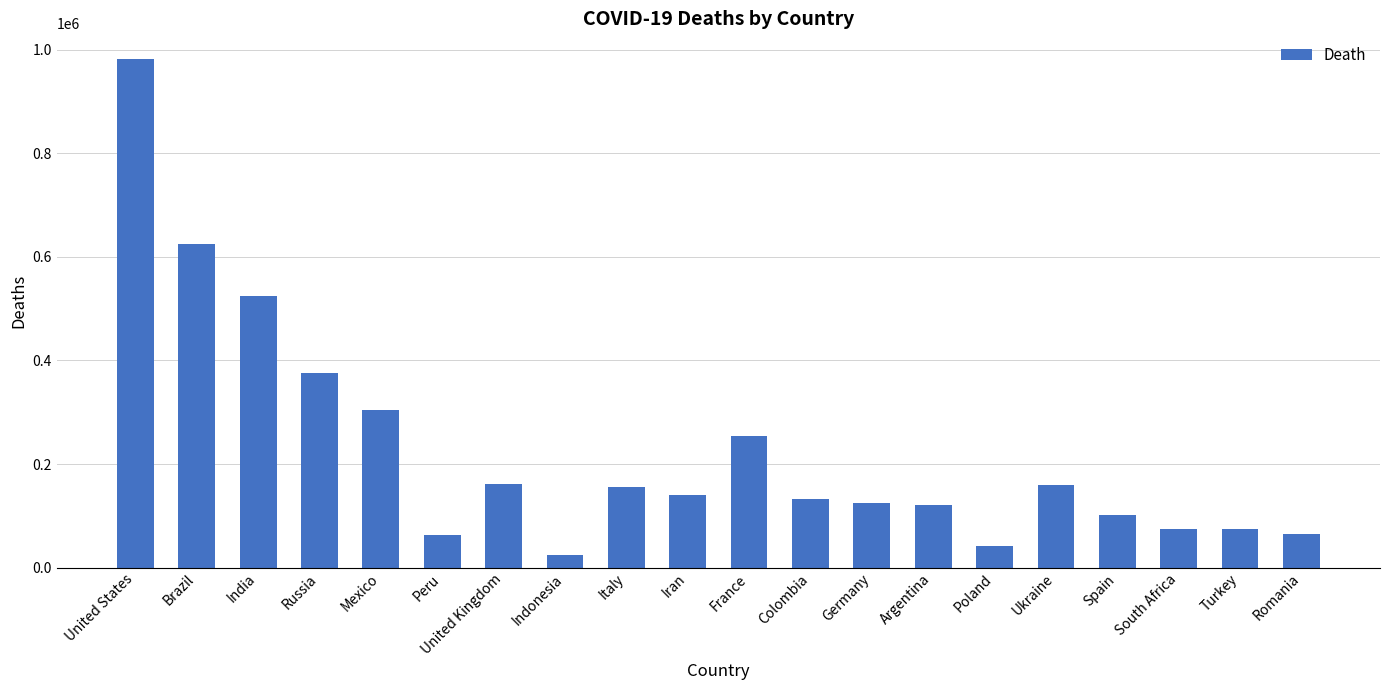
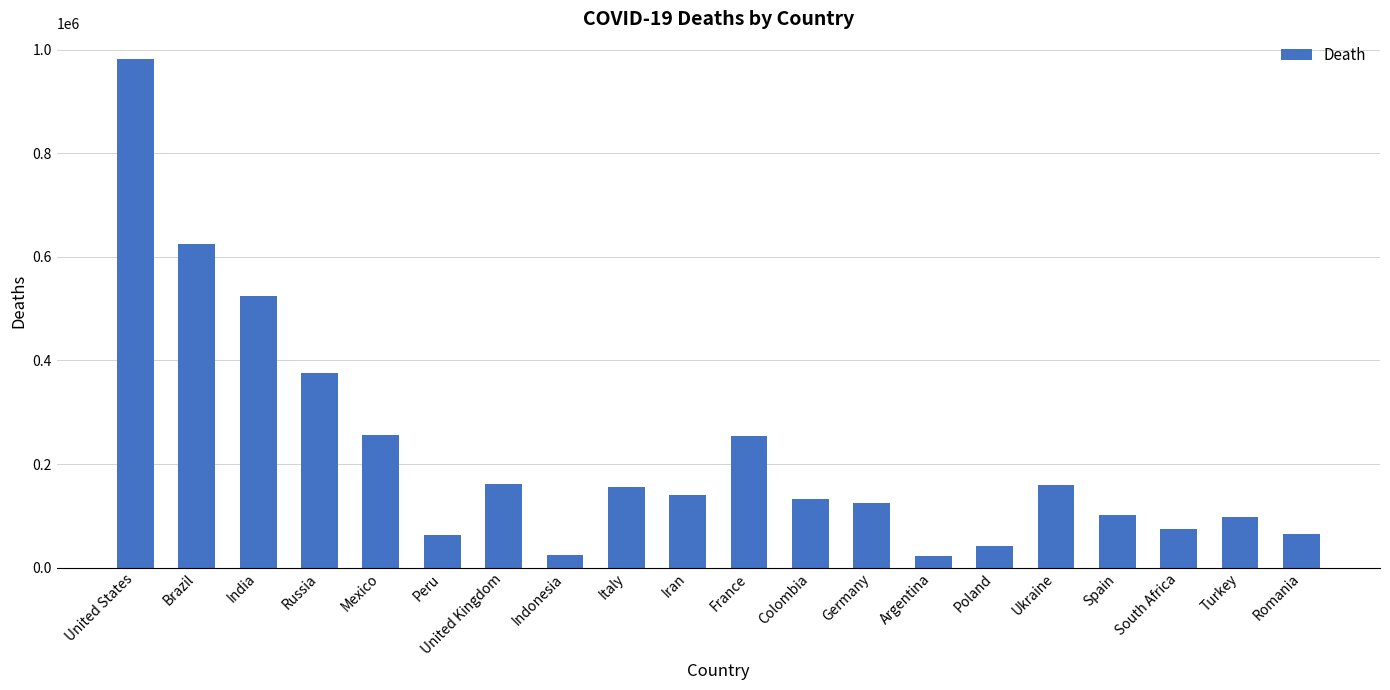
Mexico: 300000 -> 260000
Argentina: 120000 -> 20000
Turkey: 70000 -> 100000
